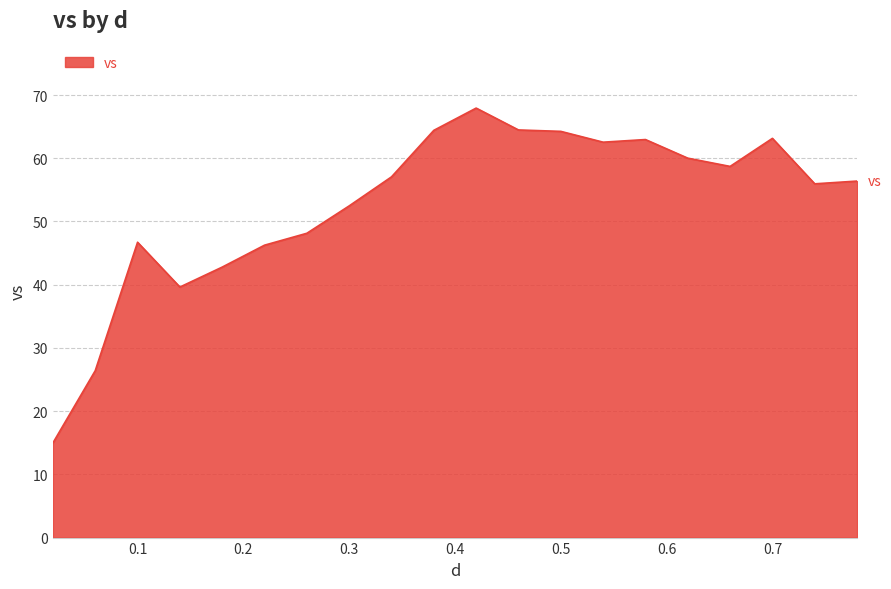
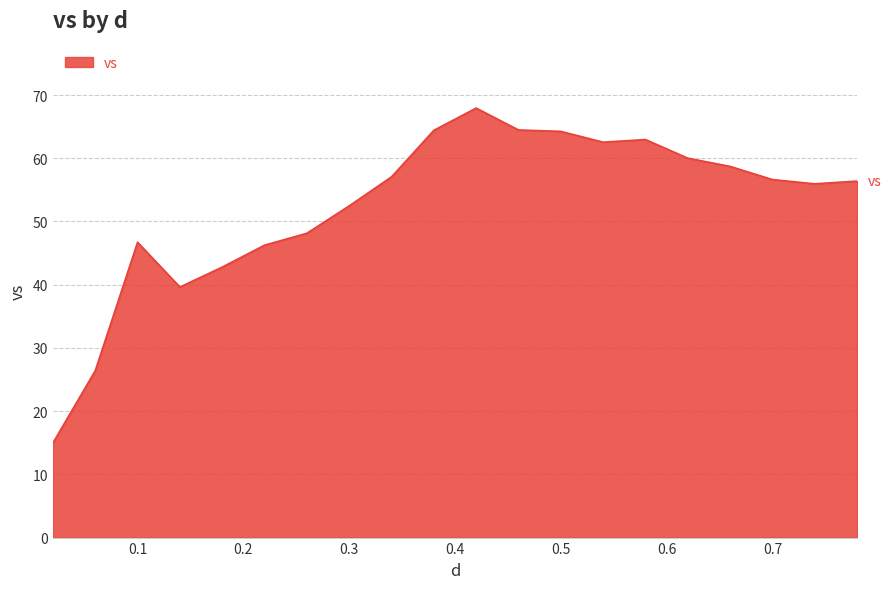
0.7: 63 -> 57
